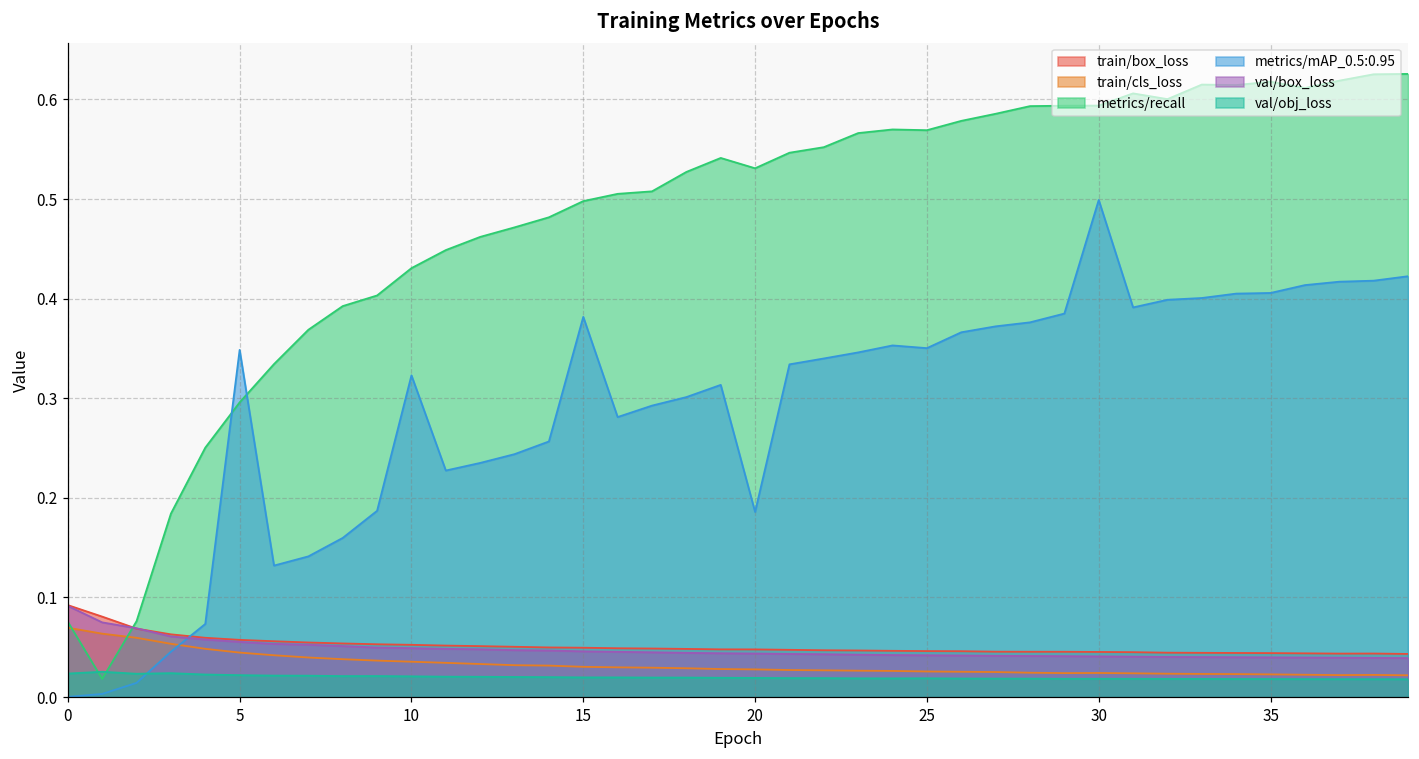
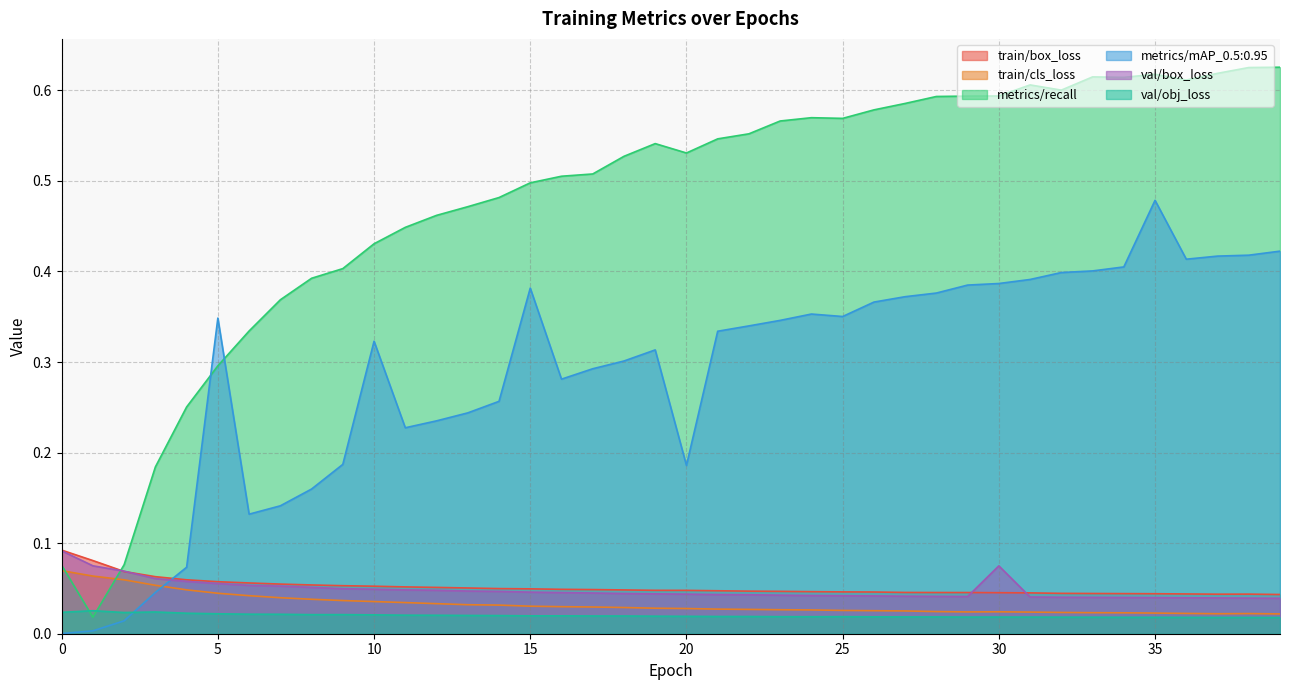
metrics/mAP_0.5:0.95, 30: 0.50 -> 0.39
val/box_loss, 30: 0.04 -> 0.07
metrics/mAP_0.5:0.95, 35: 0.41 -> 0.48
